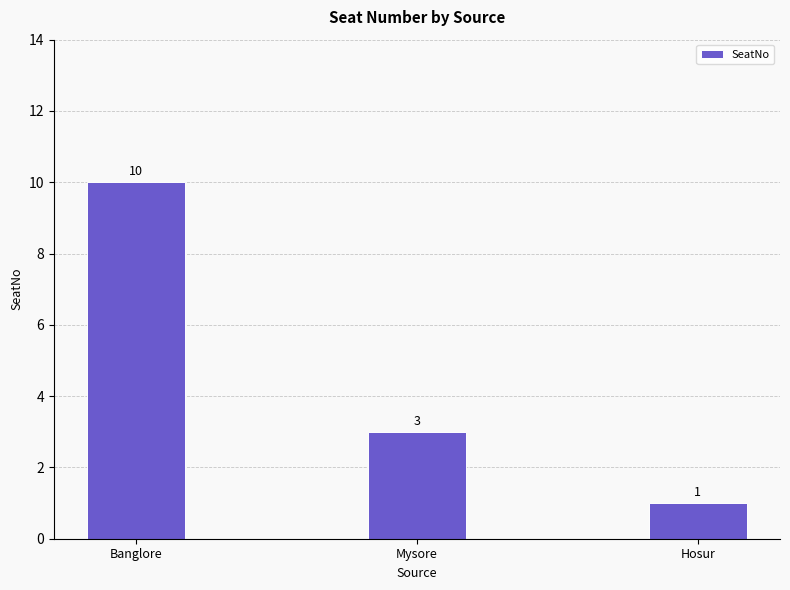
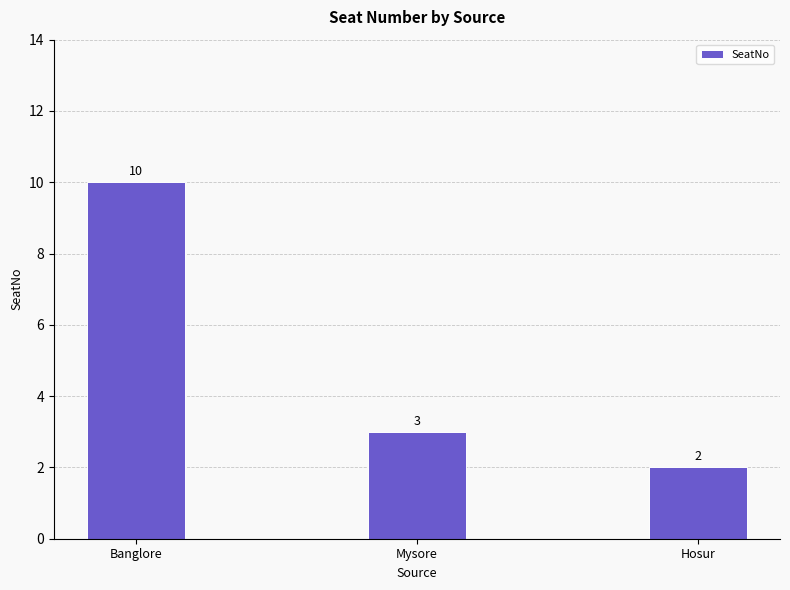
Hosur: 1 -> 2
